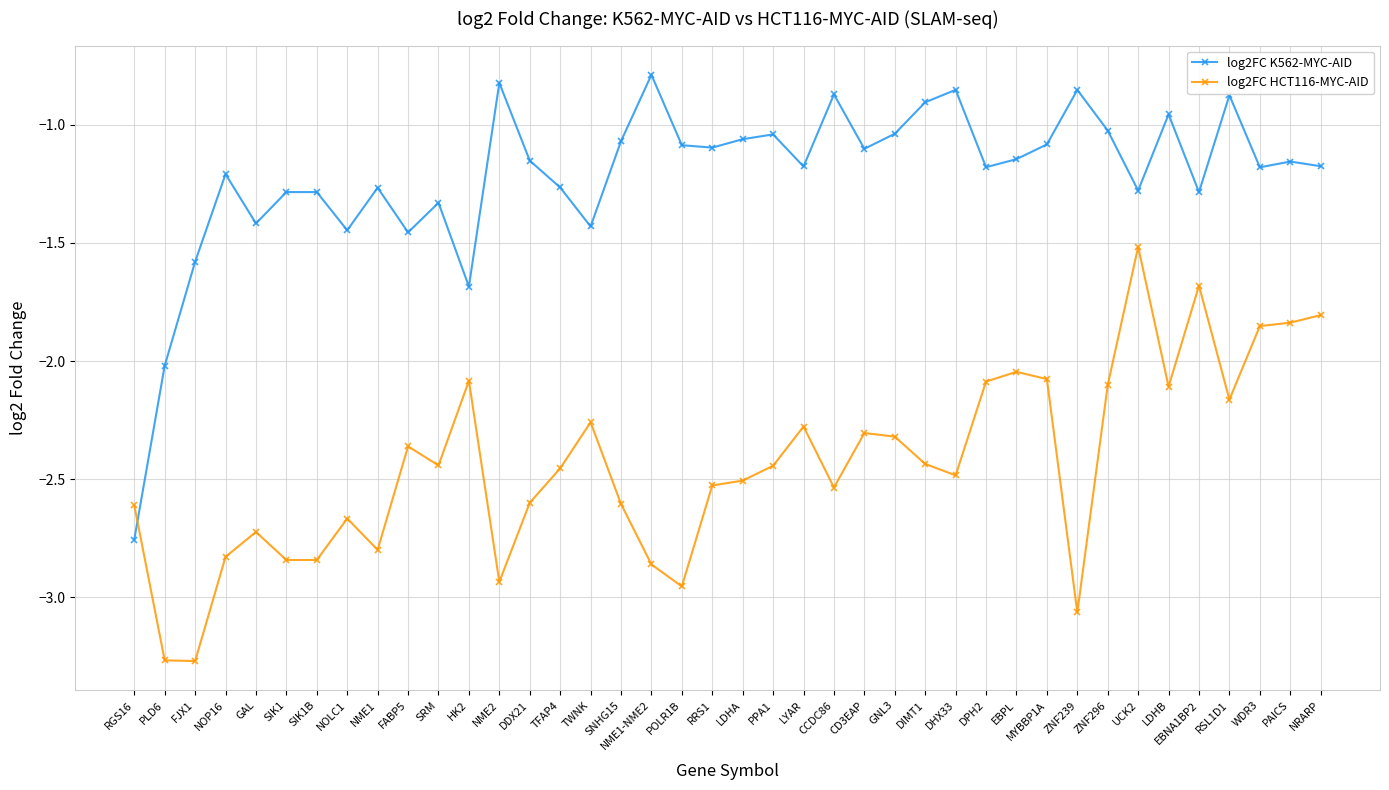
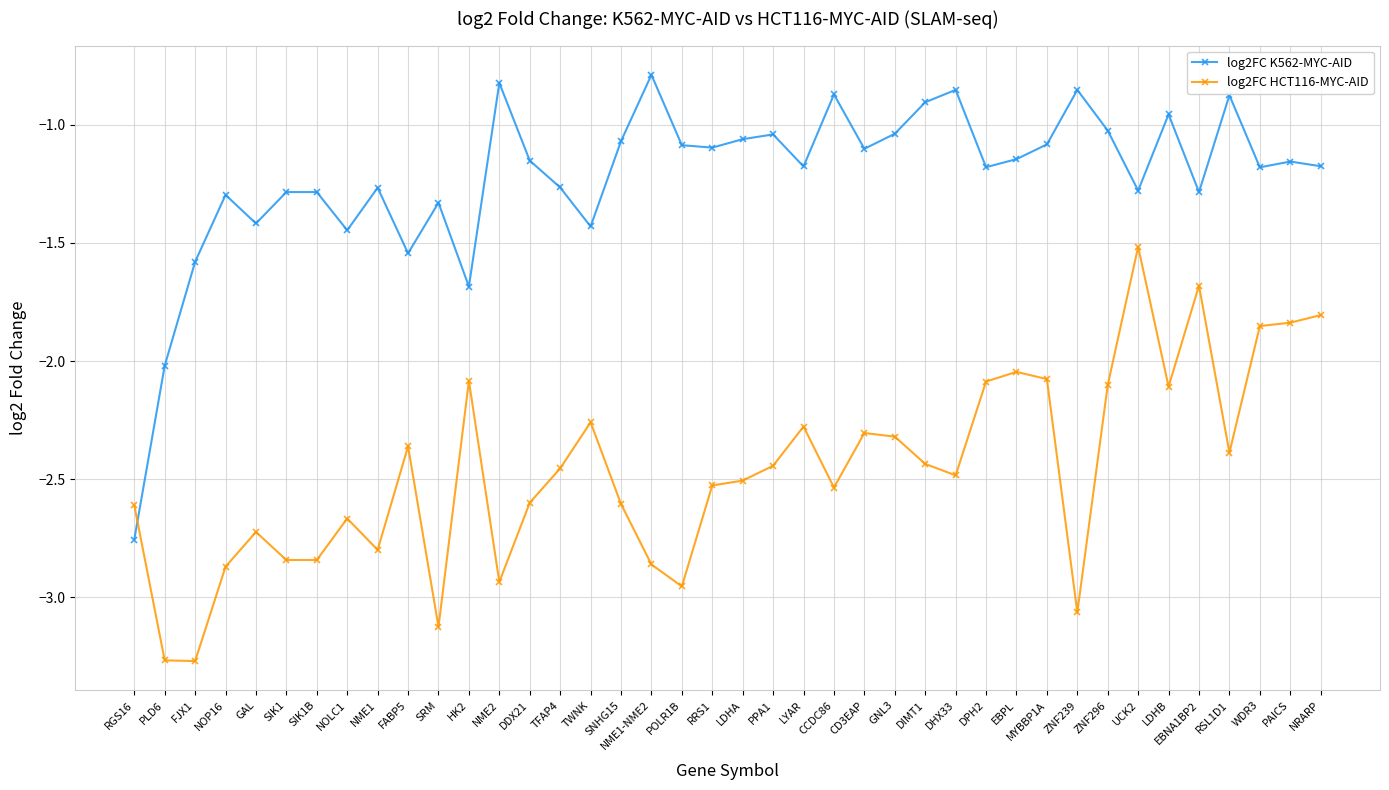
log2FC K562-MYC-AID, NOP16: -1.21 -> -1.30
log2FC HCT116-MYC-AID, NOP16: -2.83 -> -2.87
log2FC K562-MYC-AID, FABP5: -1.46 -> -1.54
log2FC HCT116-MYC-AID, SRM: -2.44 -> -3.12
log2FC HCT116-MYC-AID, RSL1D1: -2.16 -> -2.39
